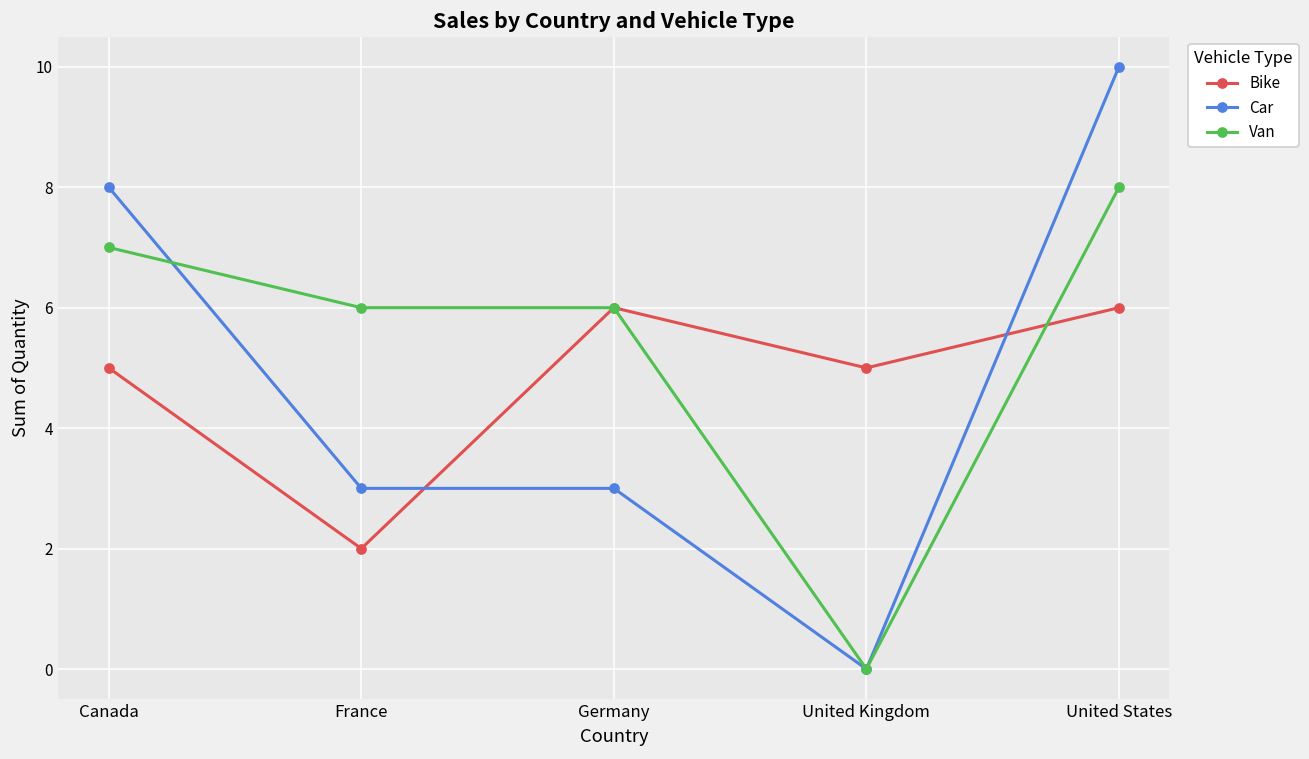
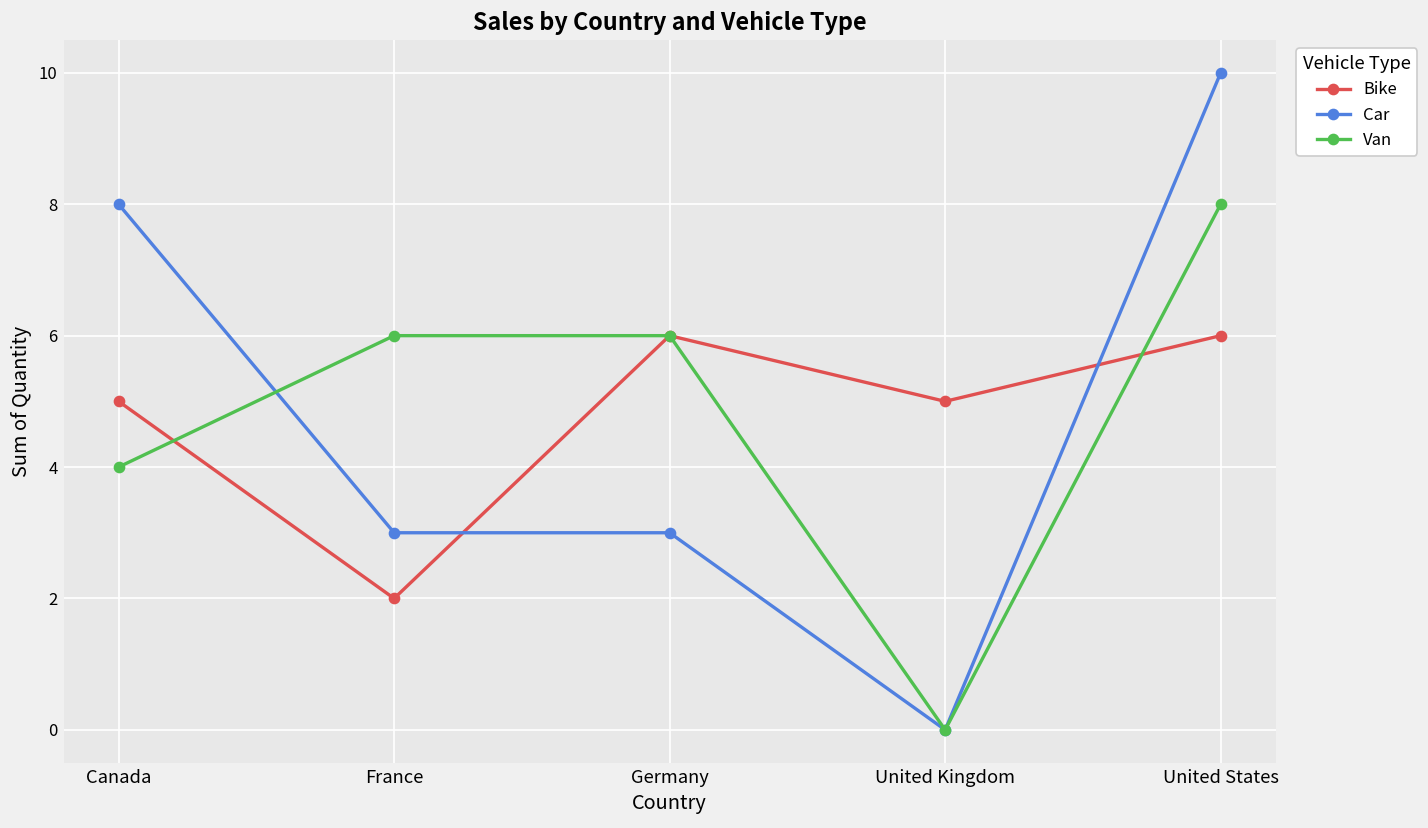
Van, Canada: 7 -> 4
